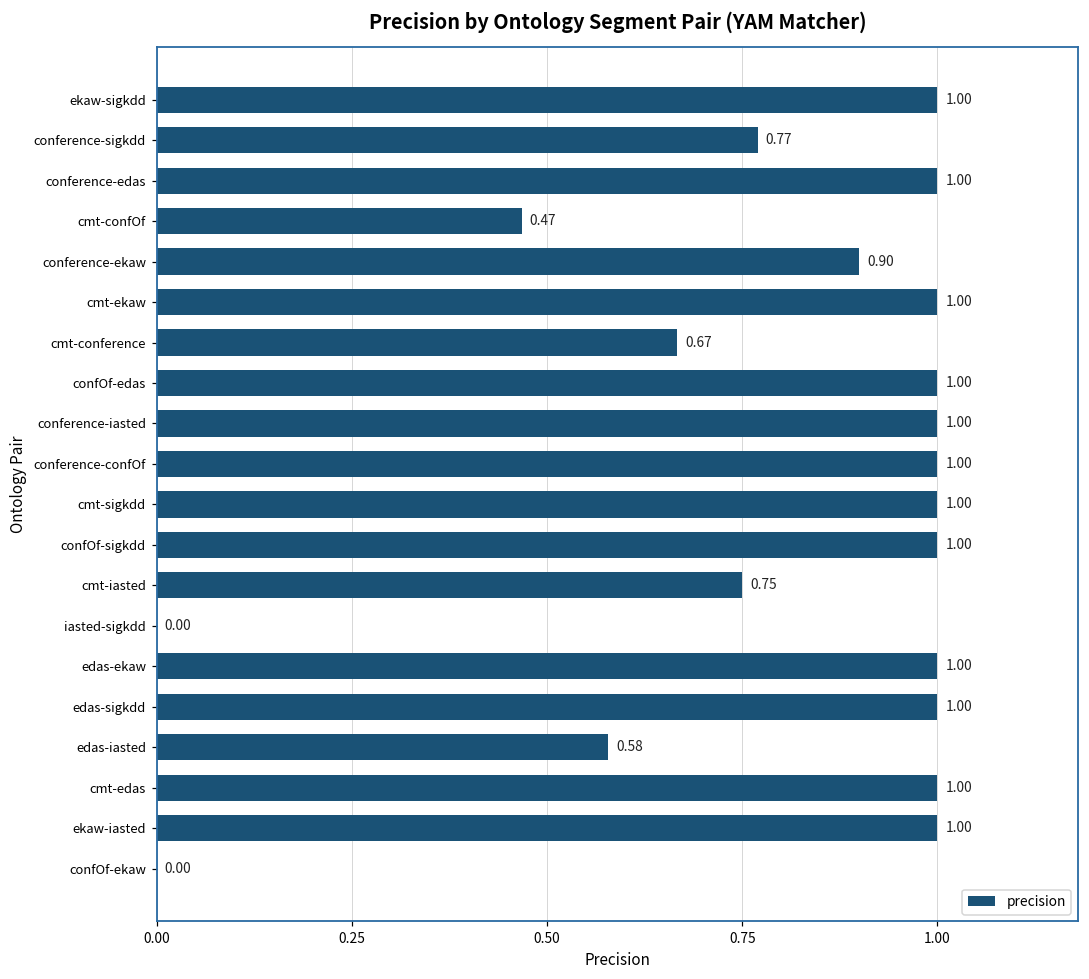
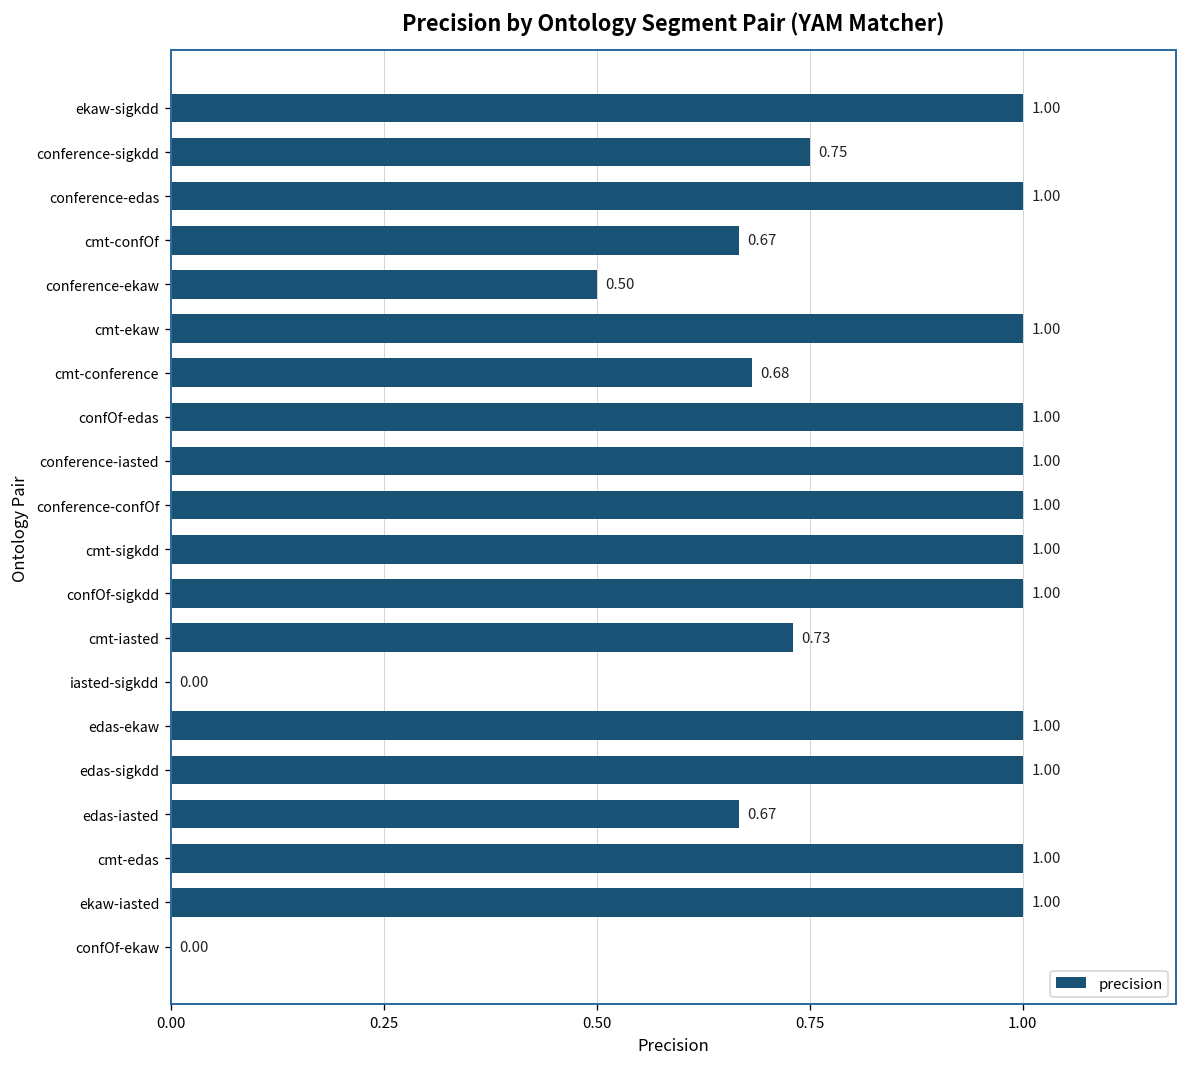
conference-sigkdd: 0.77 -> 0.75
cmt-confOf: 0.47 -> 0.67
conference-ekaw: 0.90 -> 0.50
cmt-conference: 0.67 -> 0.68
cmt-iasted: 0.75 -> 0.73
edas-iasted: 0.58 -> 0.67
